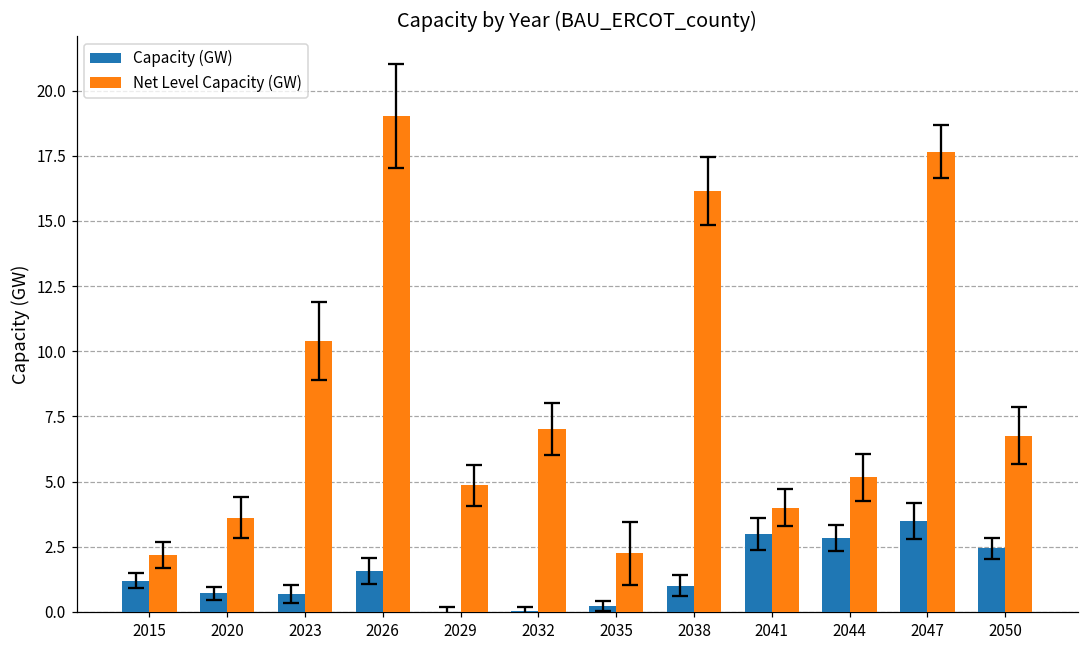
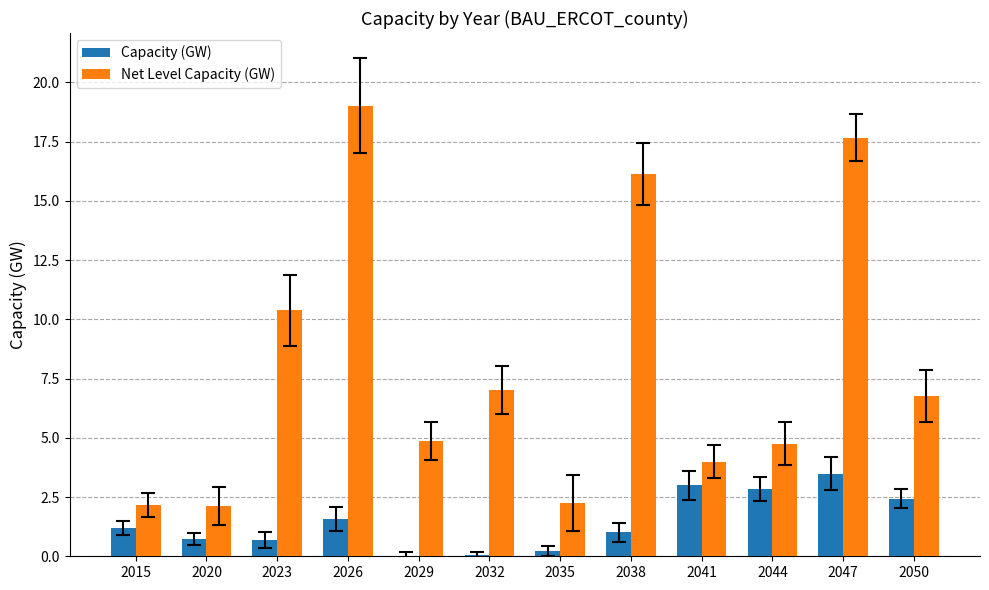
Net Level Capacity (GW), 2020: 3.6 -> 2.1
Net Level Capacity (GW), 2044: 5.2 -> 4.7
